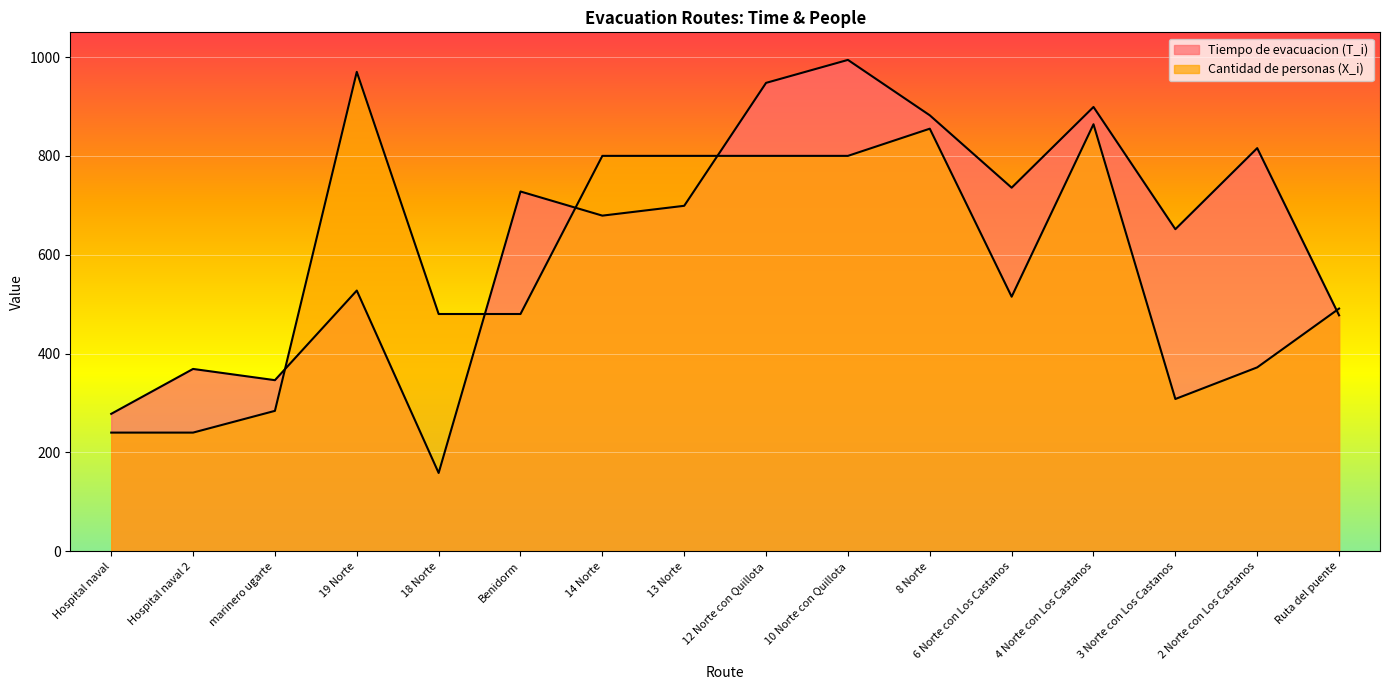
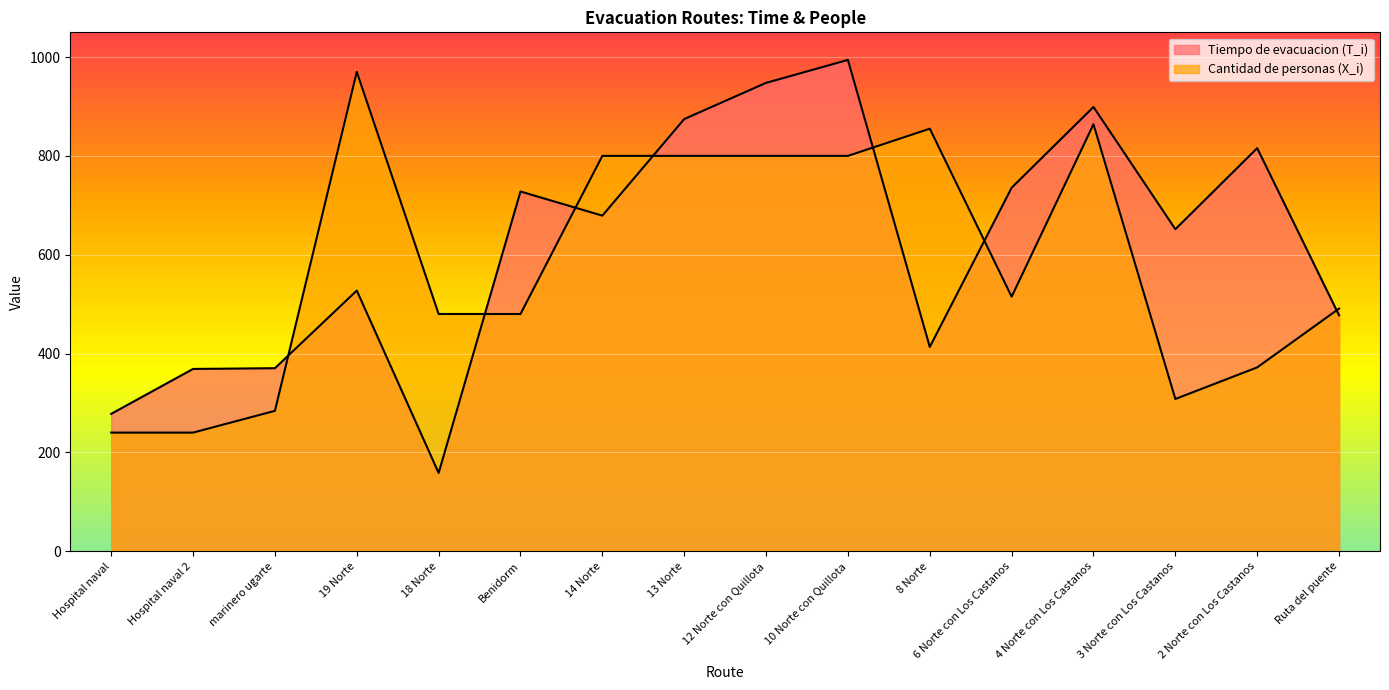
Tiempo de evacuacion (T_i), marinero ugarte: 350 -> 370
Tiempo de evacuacion (T_i), 13 Norte: 700 -> 870
Tiempo de evacuacion (T_i), 8 Norte: 880 -> 410
